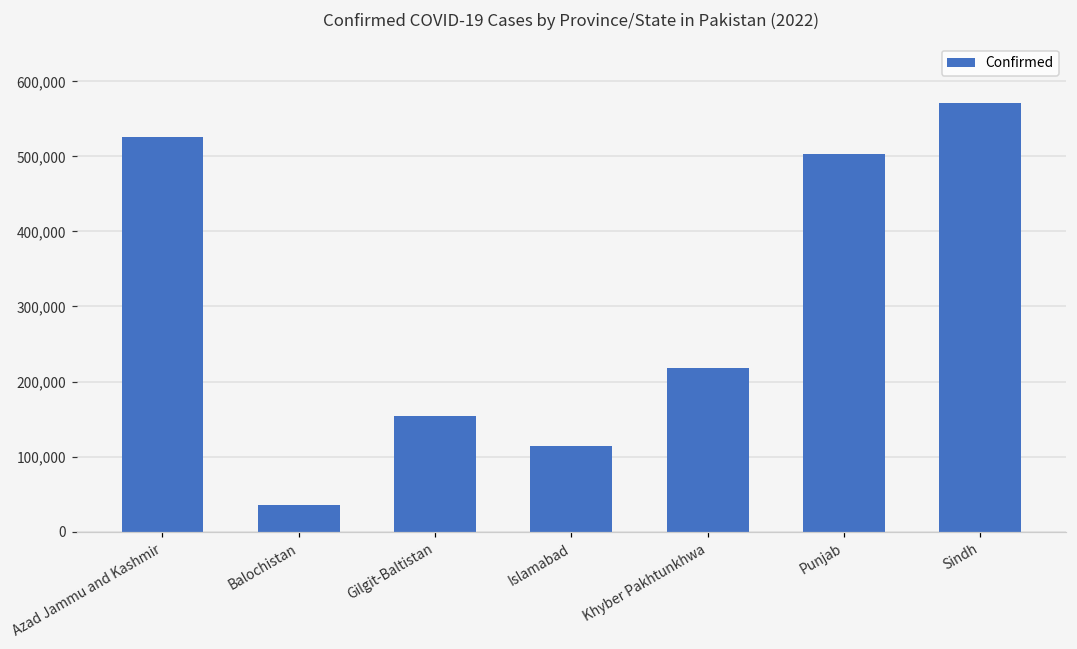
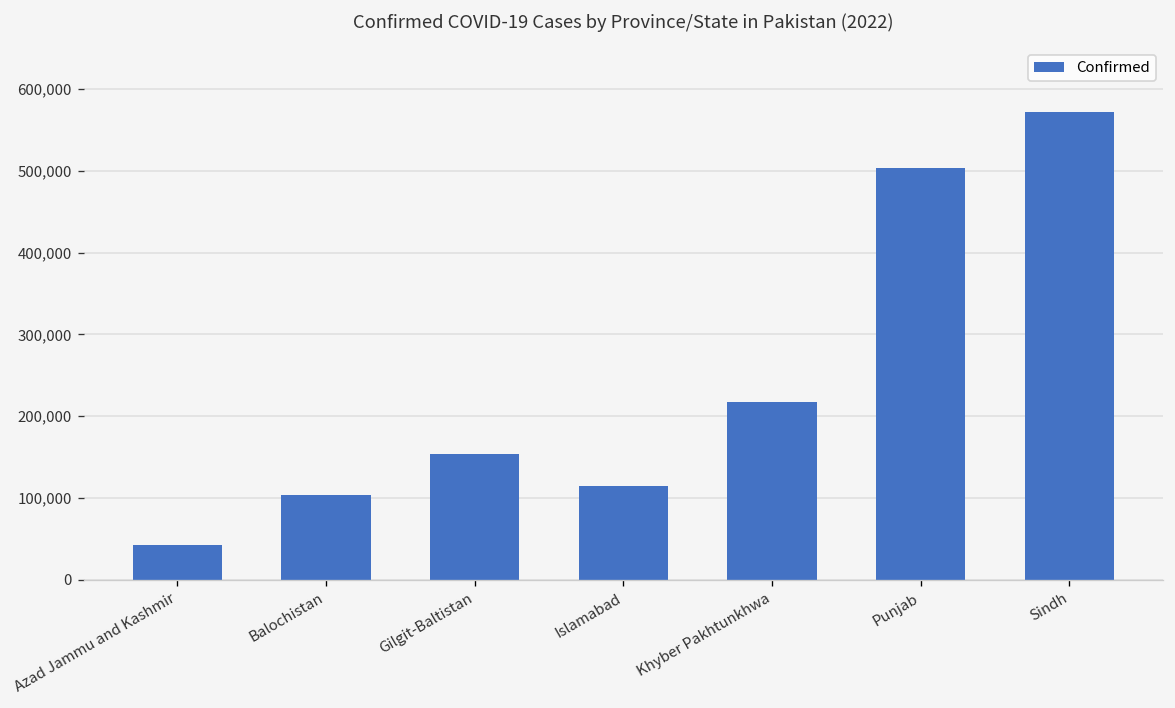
Azad Jammu and Kashmir: 530,000 -> 40,000
Balochistan: 40,000 -> 100,000
